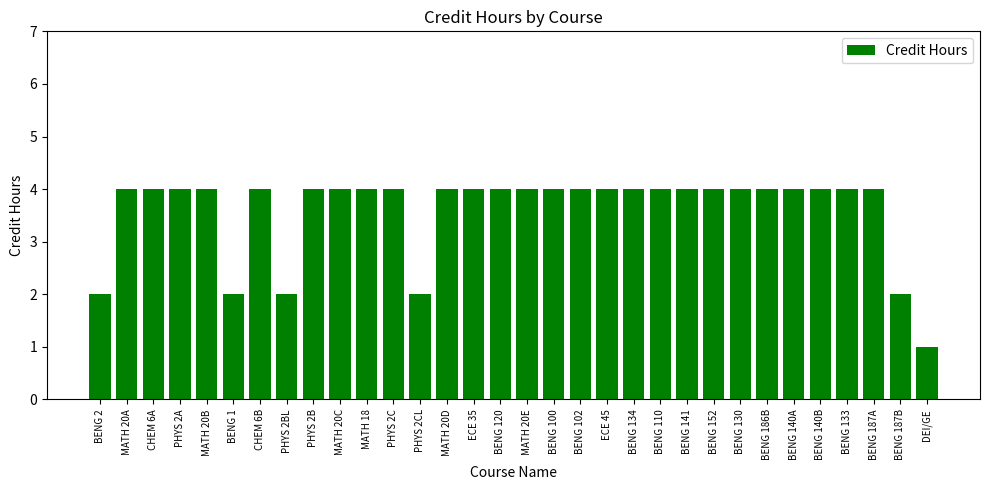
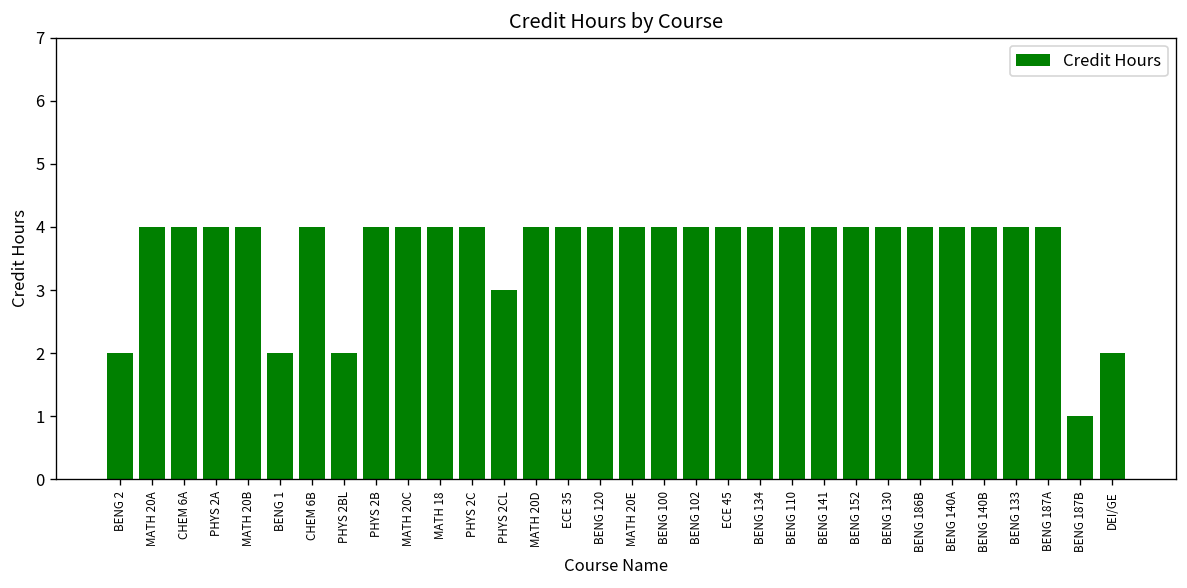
PHYS 2CL: 2 -> 3
BENG 187B: 2 -> 1
DEI/GE: 1 -> 2
